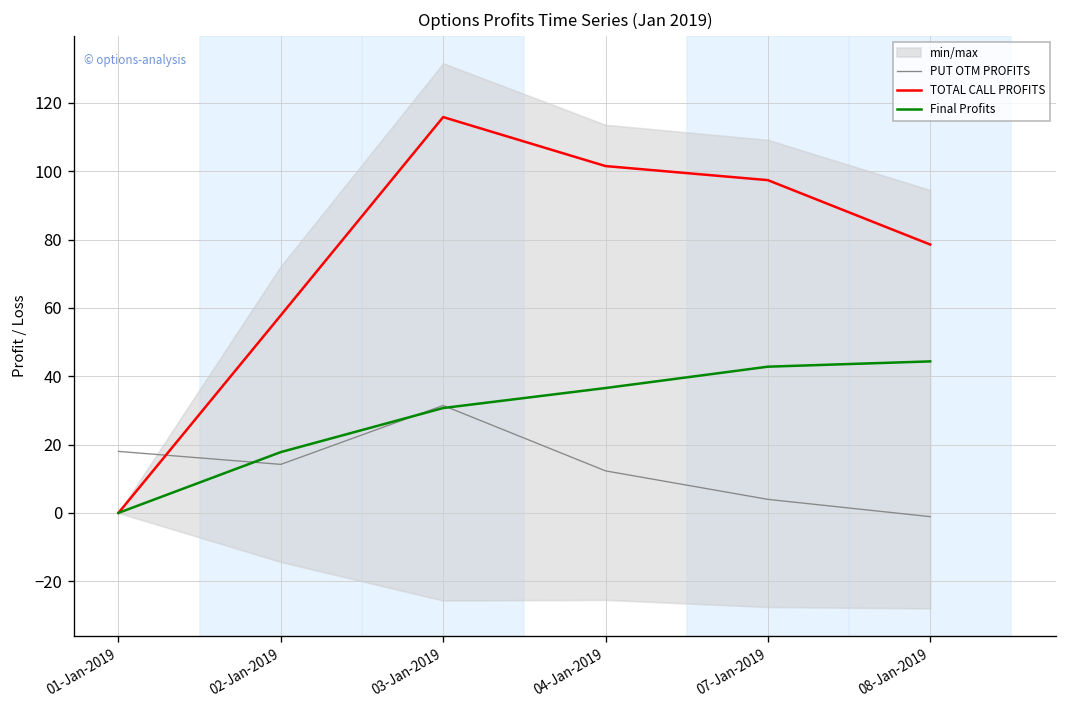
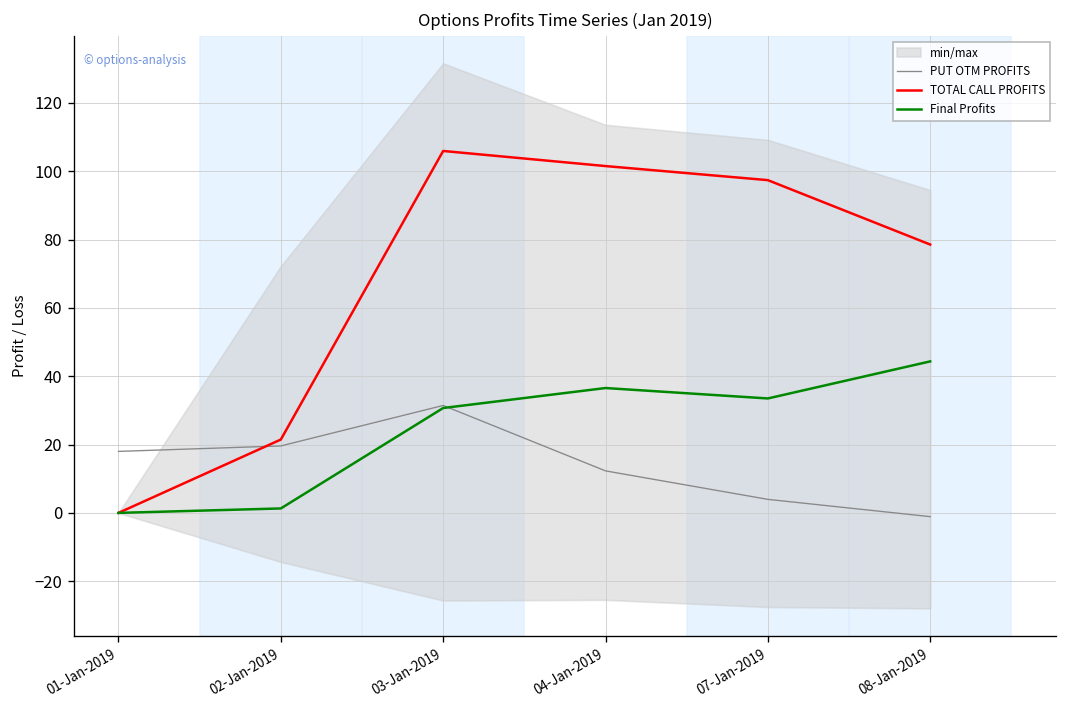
PUT OTM PROFITS, 02-Jan-2019: 14 -> 20
TOTAL CALL PROFITS, 02-Jan-2019: 58 -> 21
Final Profits, 02-Jan-2019: 18 -> 1
TOTAL CALL PROFITS, 03-Jan-2019: 116 -> 106
Final Profits, 07-Jan-2019: 43 -> 34
